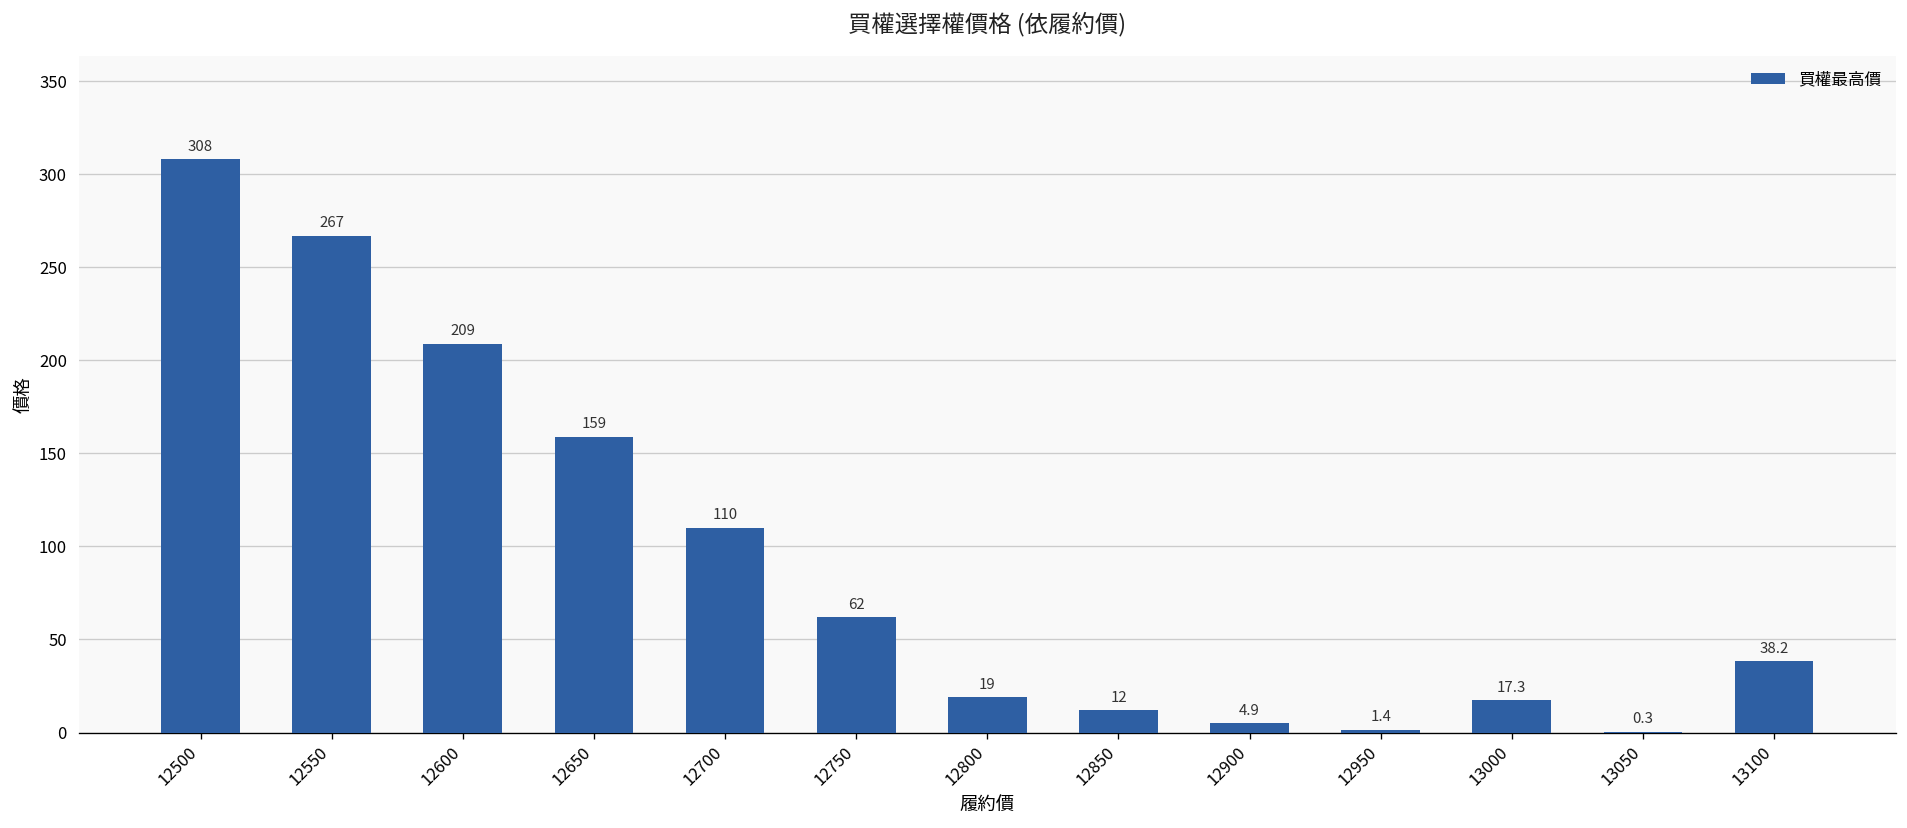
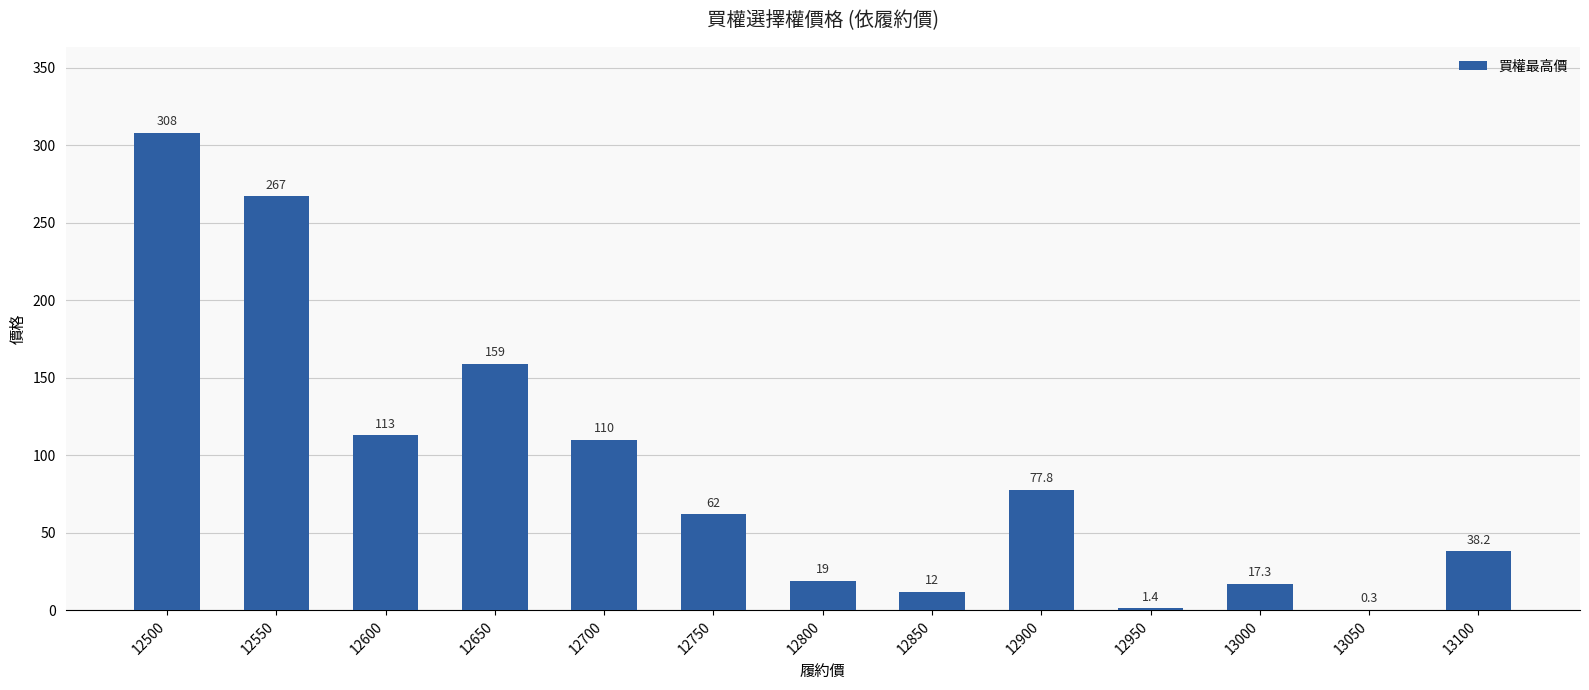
12600: 209 -> 113
12900: 4.9 -> 77.8
